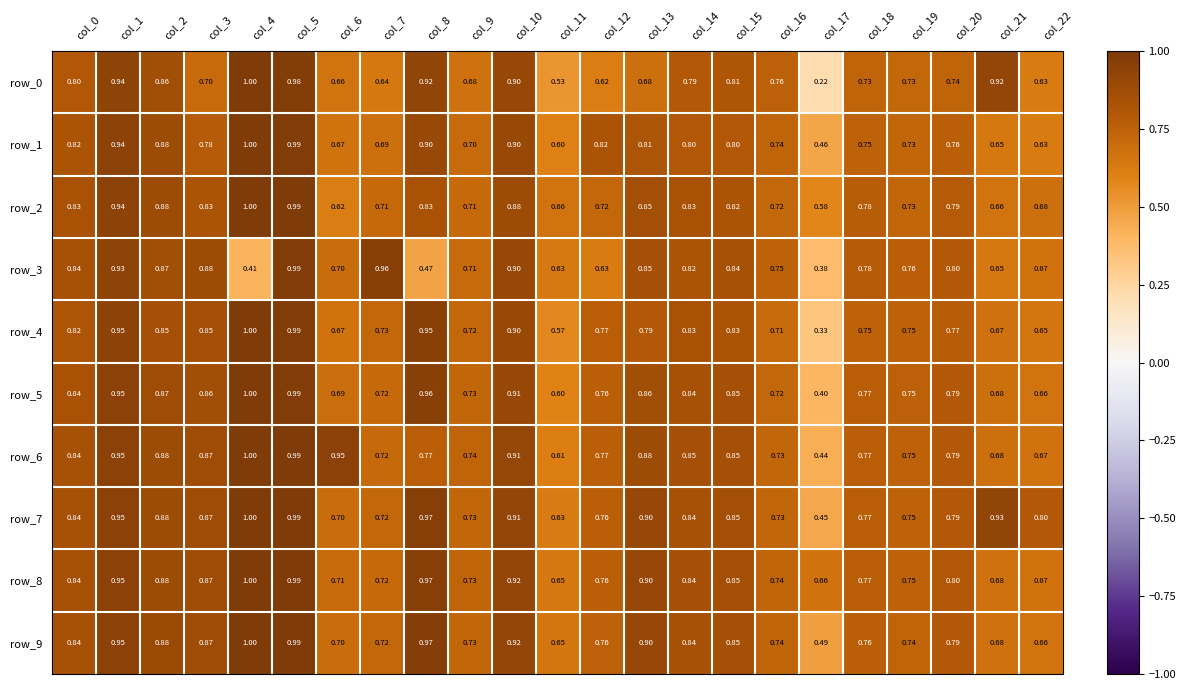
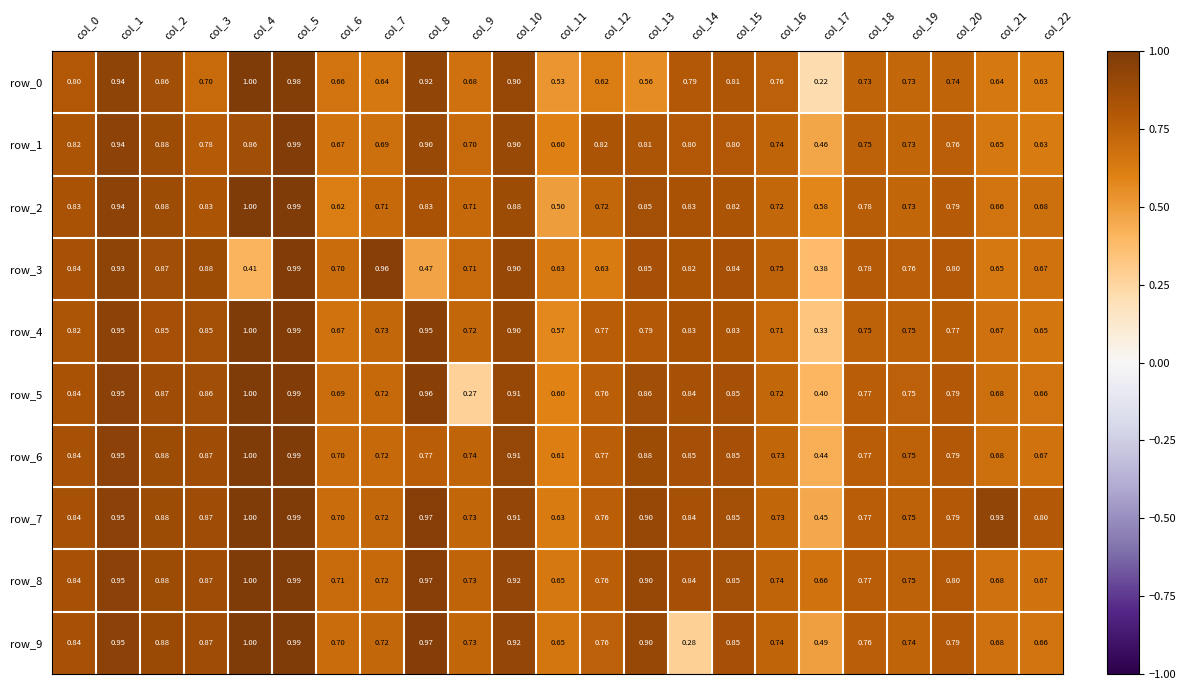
row_0, col_13: 0.68 -> 0.56
row_0, col_21: 0.92 -> 0.64
row_1, col_4: 1.00 -> 0.86
row_2, col_11: 0.66 -> 0.50
row_5, col_9: 0.73 -> 0.27
row_6, col_6: 0.95 -> 0.70
row_9, col_14: 0.84 -> 0.28
